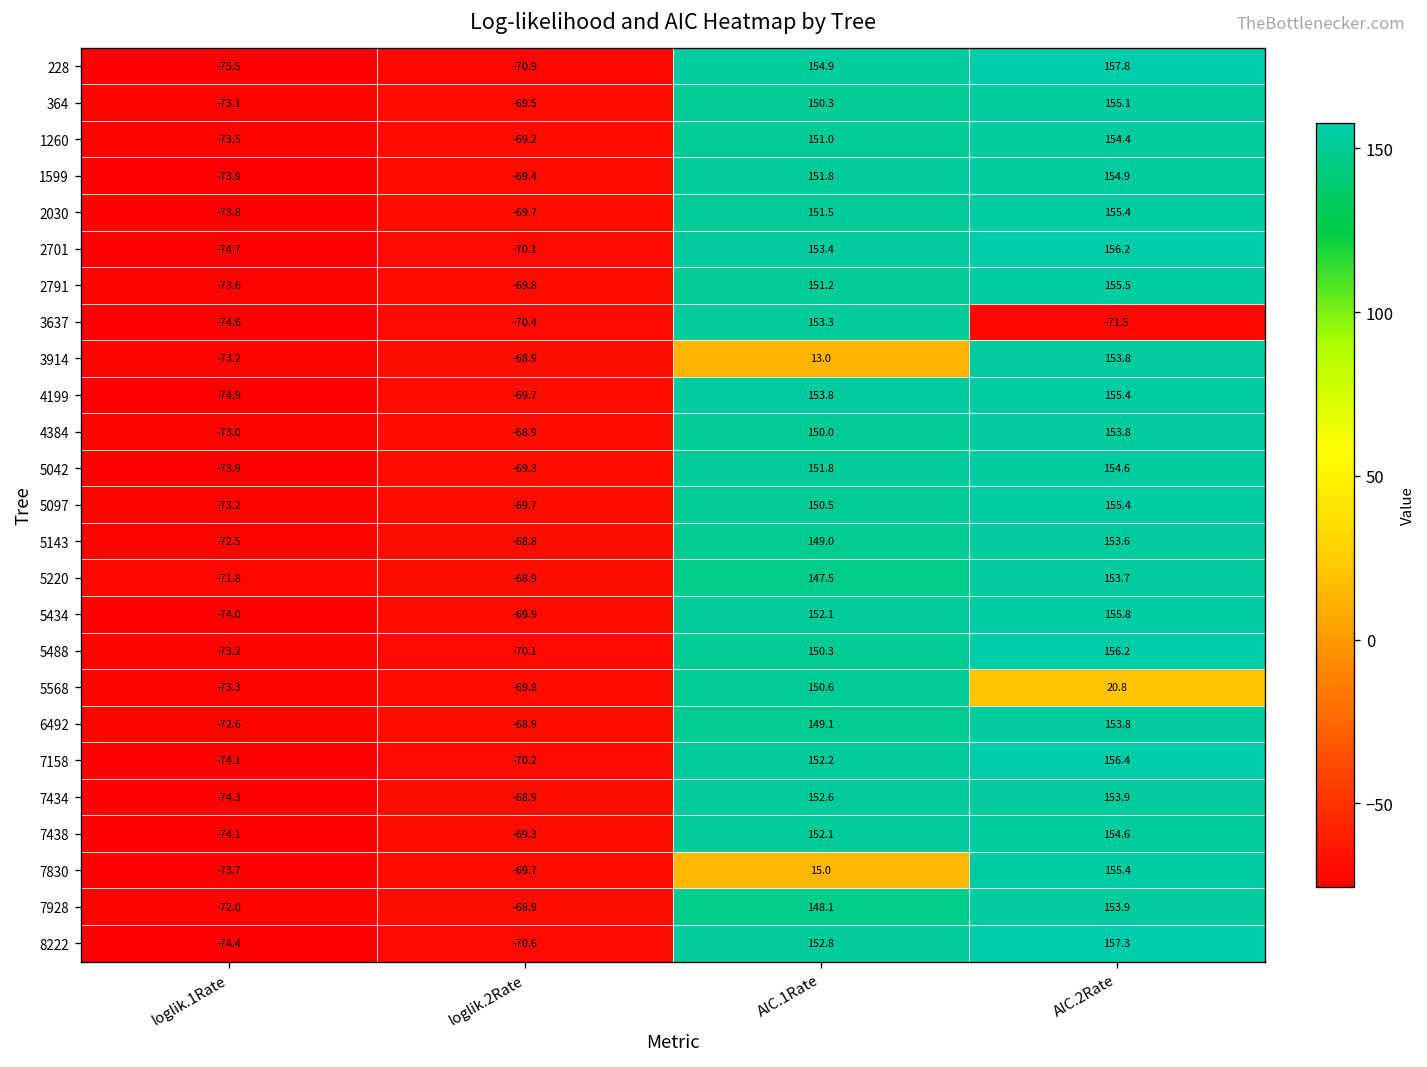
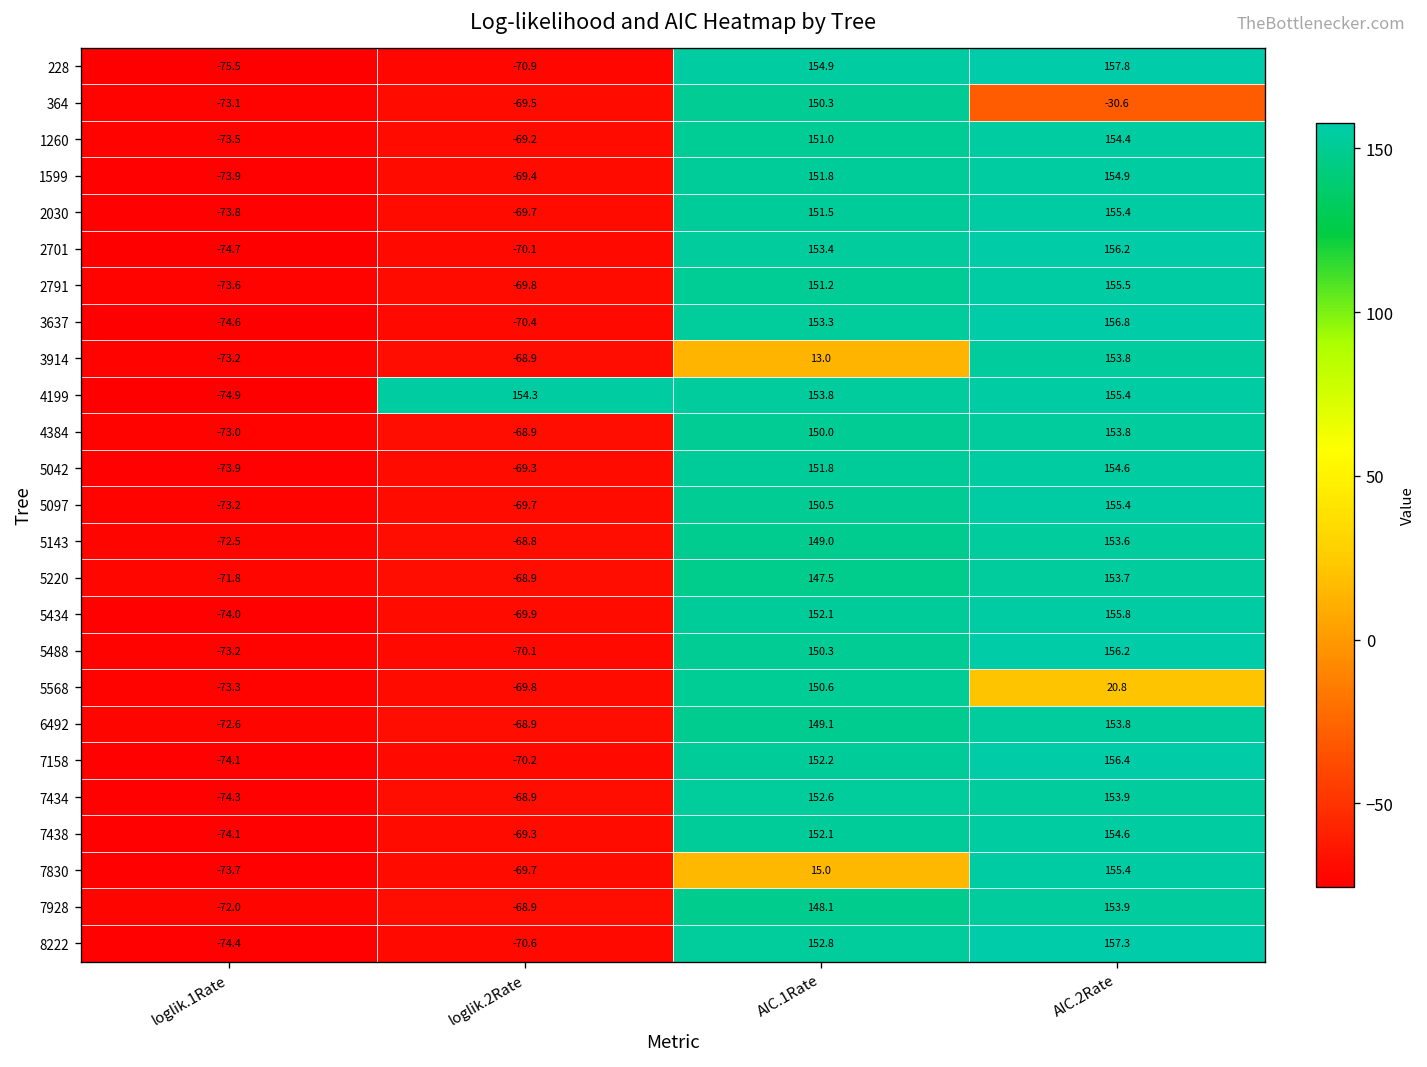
364, AIC.2Rate: 155.1 -> -30.6
3637, AIC.2Rate: -71.5 -> 156.8
4199, loglik.2Rate: -69.7 -> 154.3
